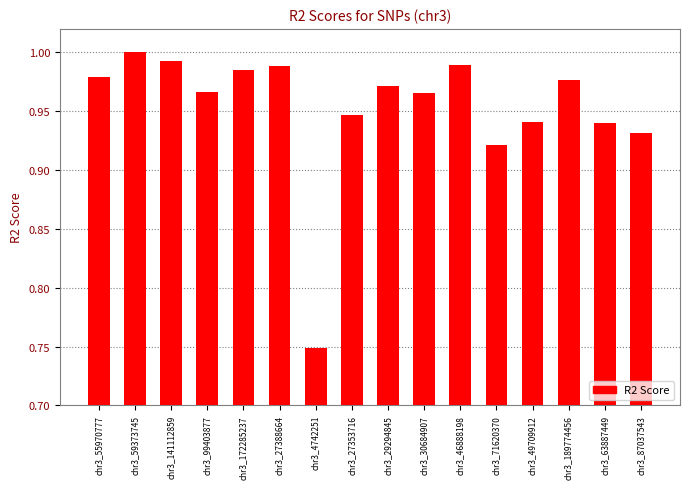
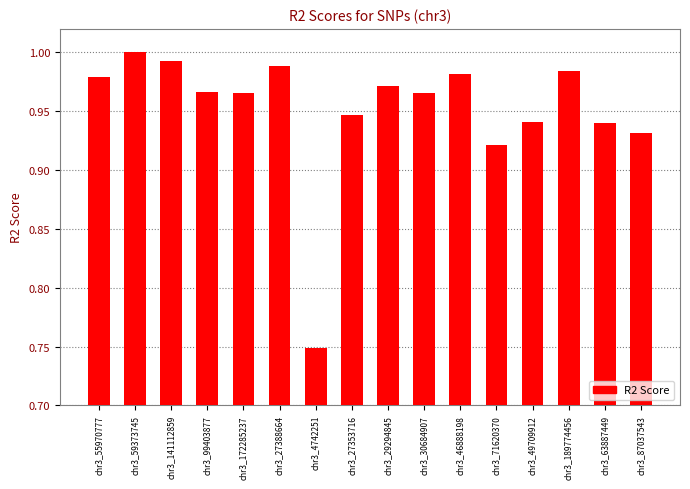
chr3_172285237: 0.985 -> 0.966
chr3_46888198: 0.989 -> 0.981
chr3_189774456: 0.976 -> 0.985
